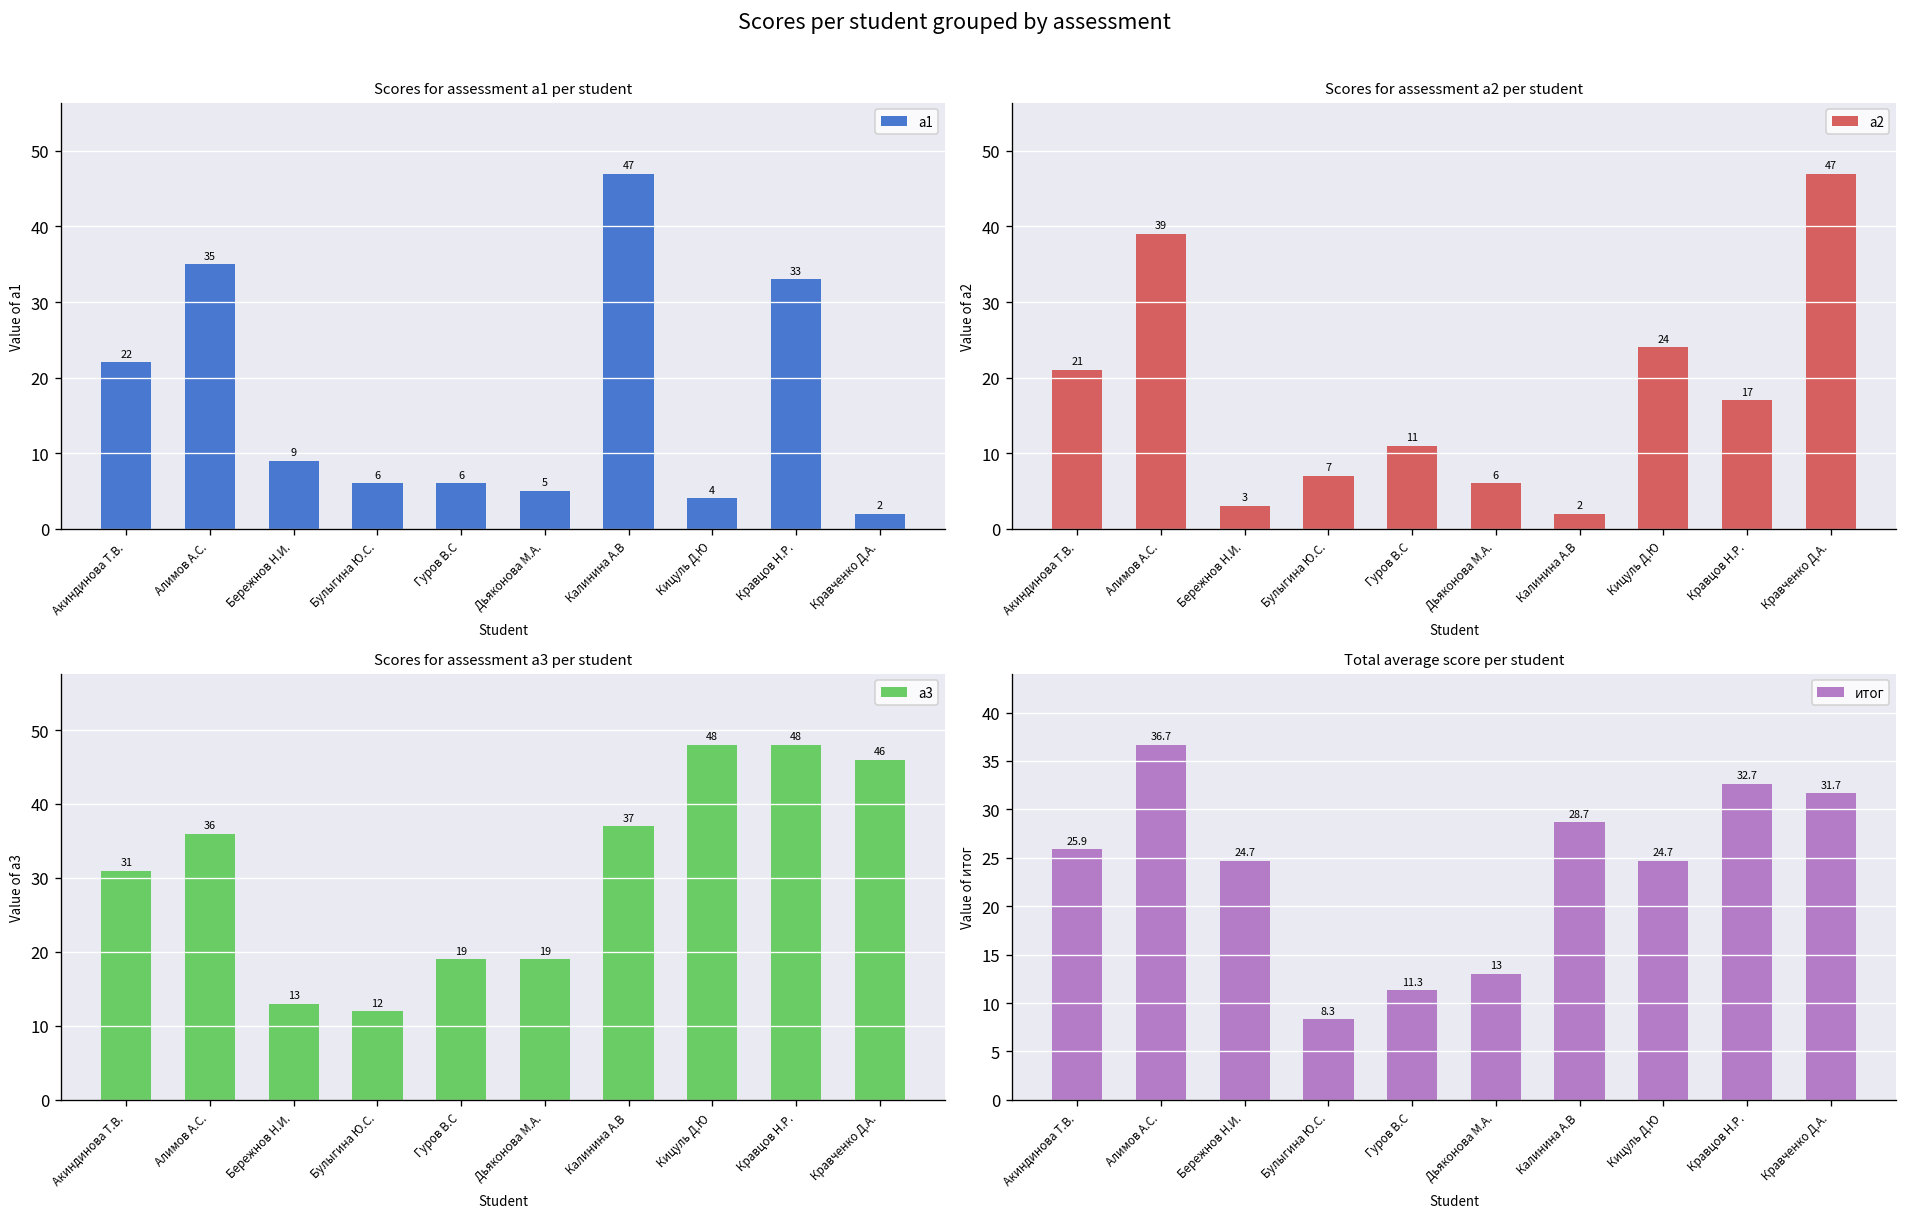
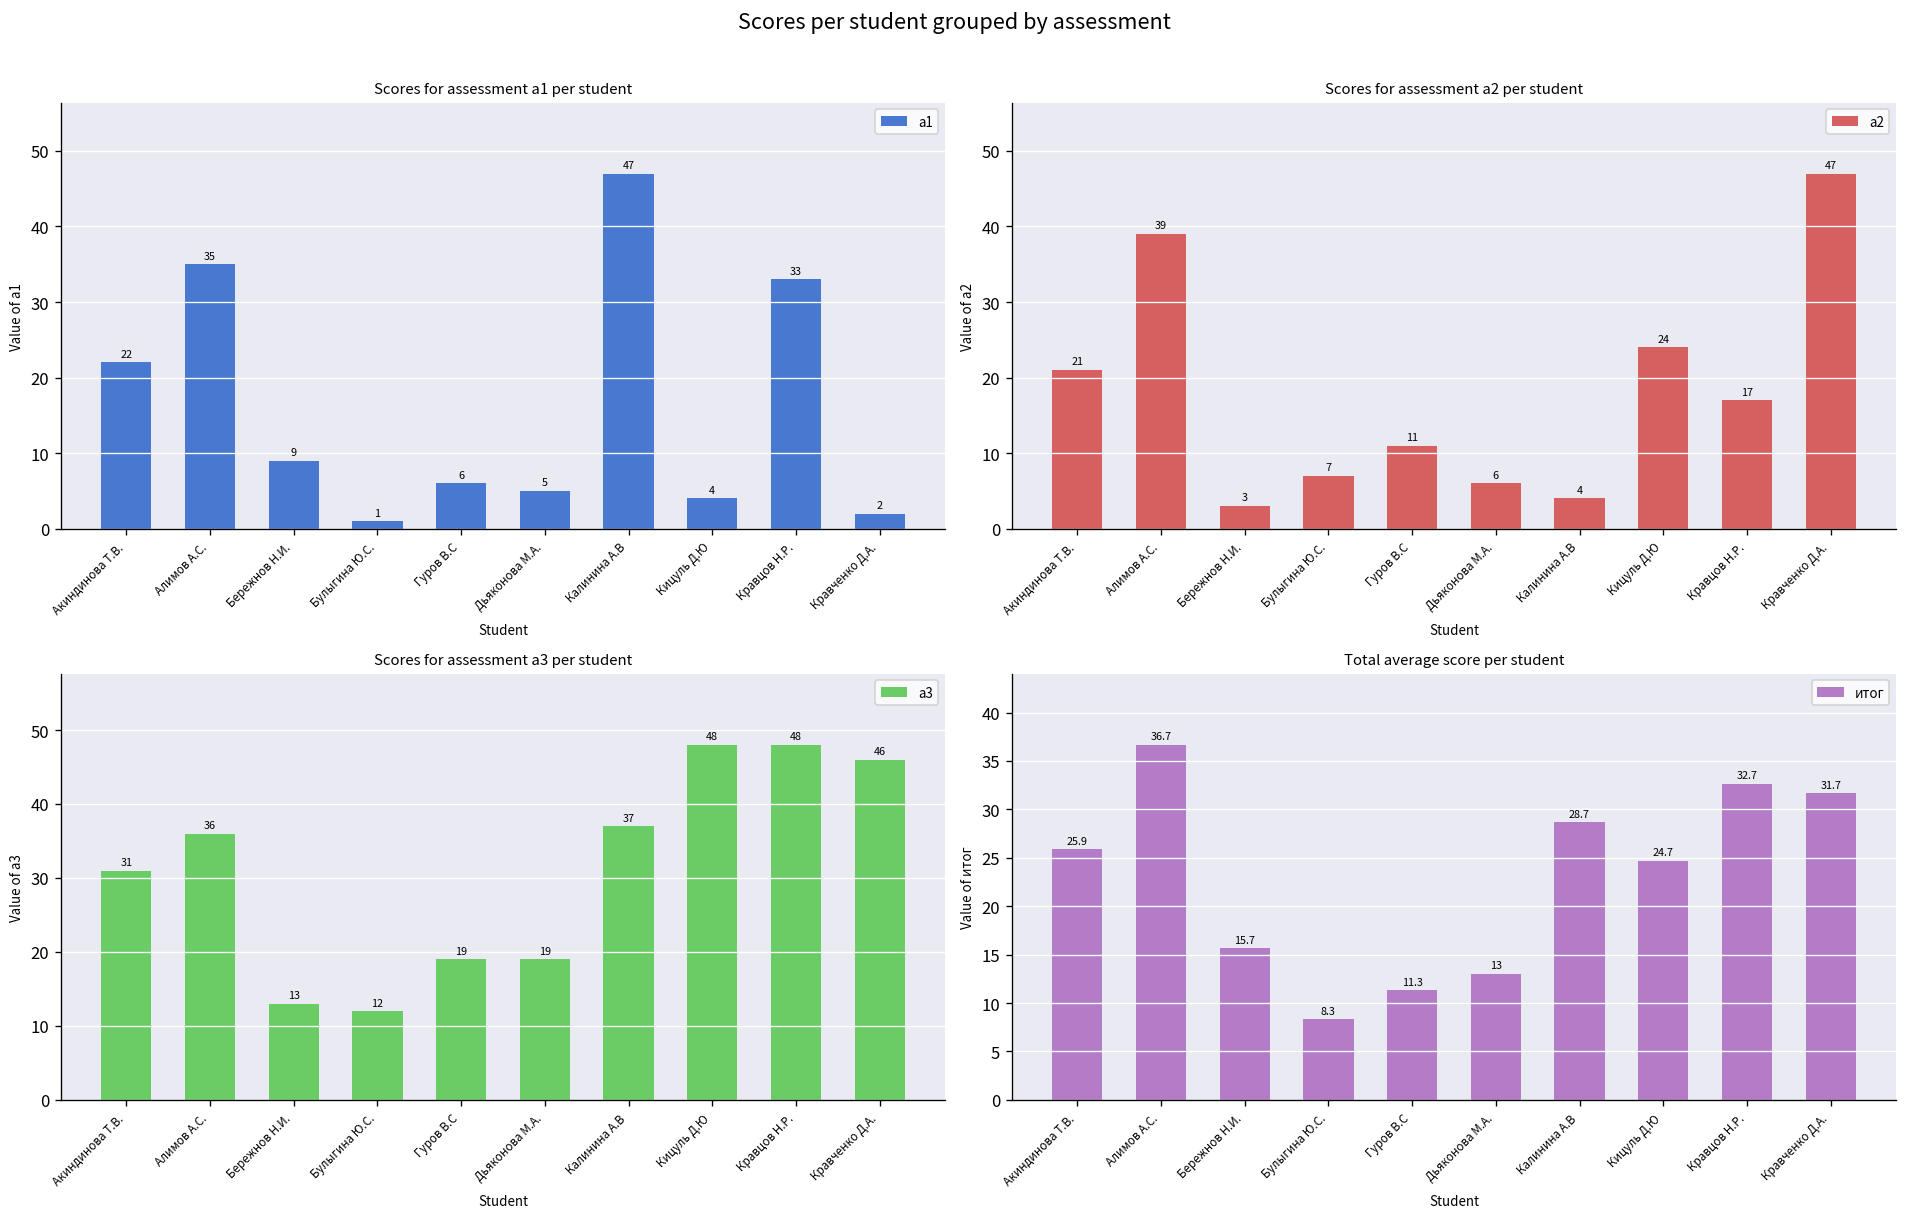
Scores for assessment a1 per student, Булыгина Ю.С.: 6 -> 1
Scores for assessment a2 per student, Калинина А.В: 2 -> 4
Total average score per student, Бережнов Н.И.: 24.7 -> 15.7
